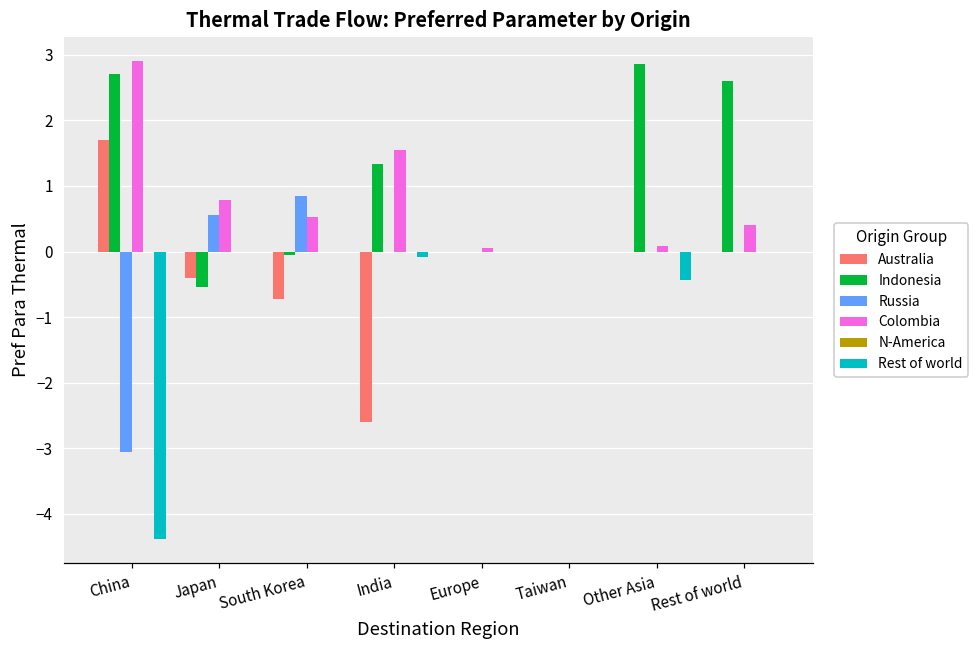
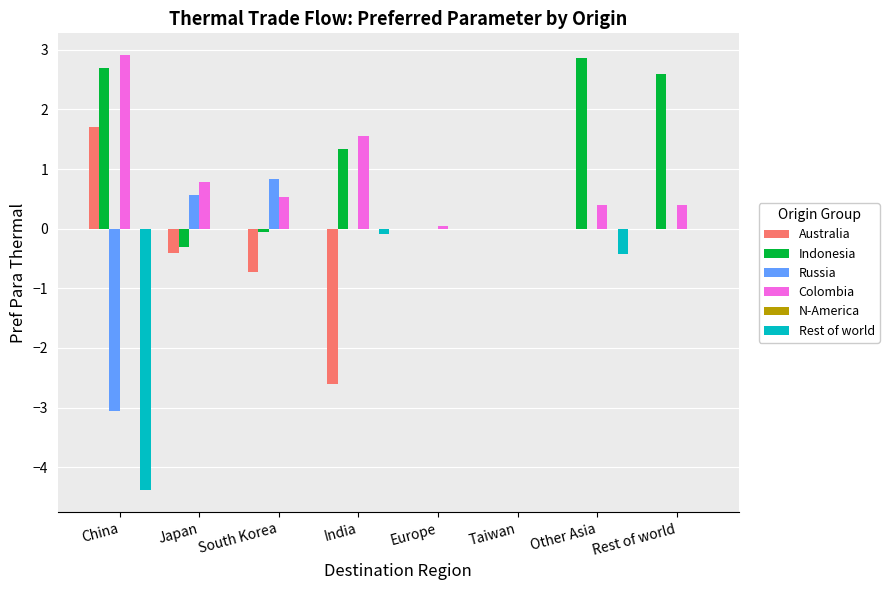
Indonesia, Japan: -0.5 -> -0.3
Colombia, Other Asia: 0.1 -> 0.4
